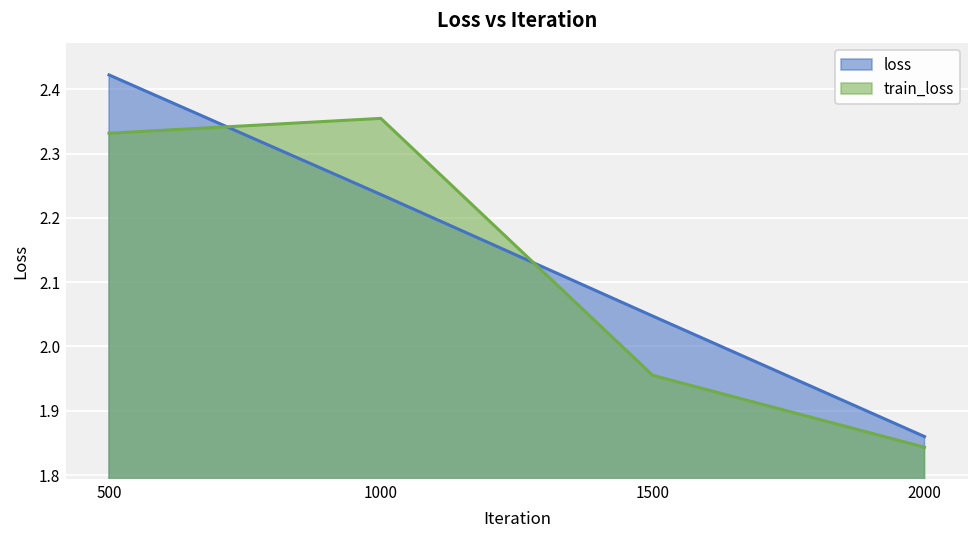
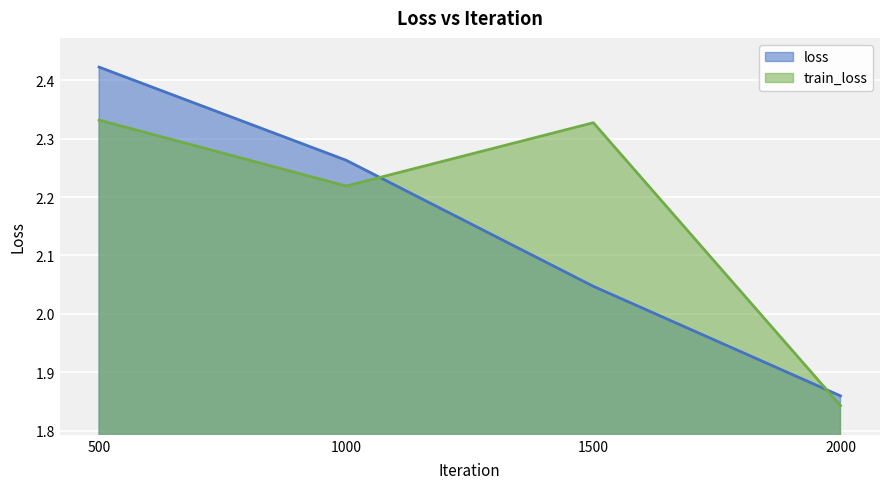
loss, 1000: 2.24 -> 2.26
train_loss, 1000: 2.35 -> 2.22
train_loss, 1500: 1.96 -> 2.33
